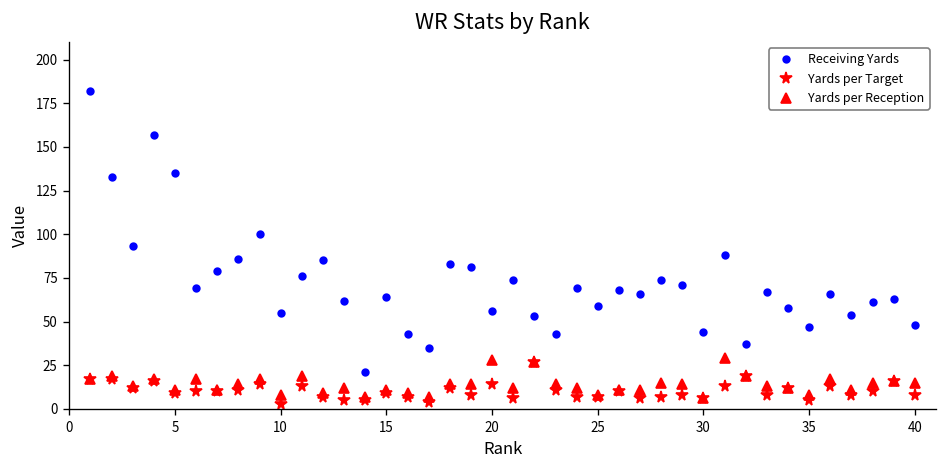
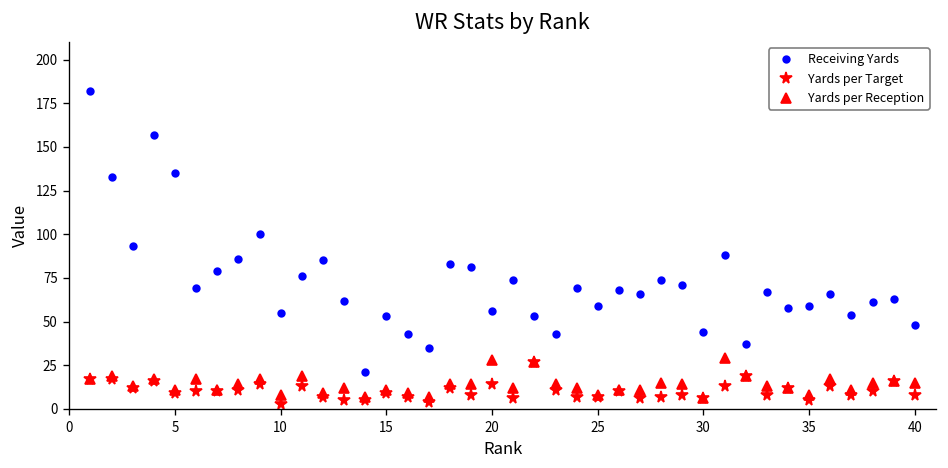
Receiving Yards, 15: 64 -> 53
Receiving Yards, 35: 47 -> 59
